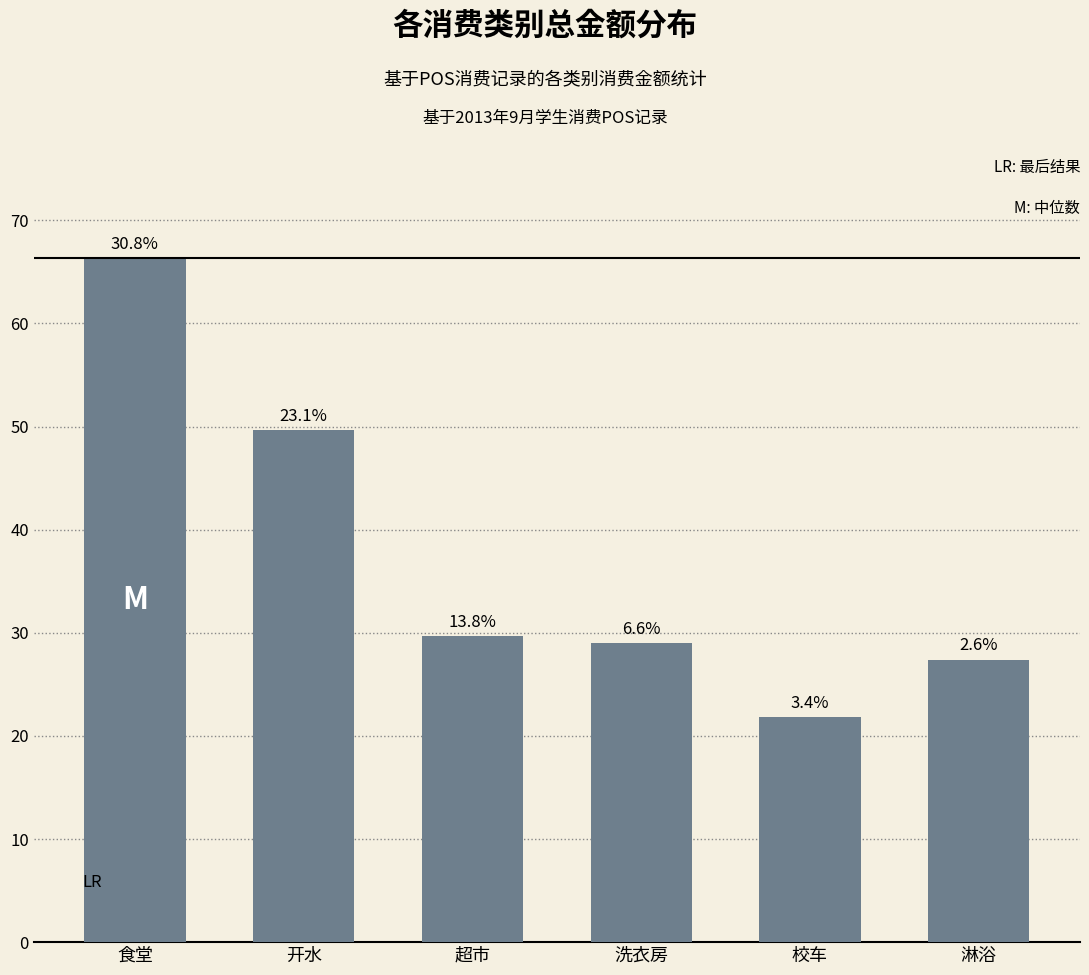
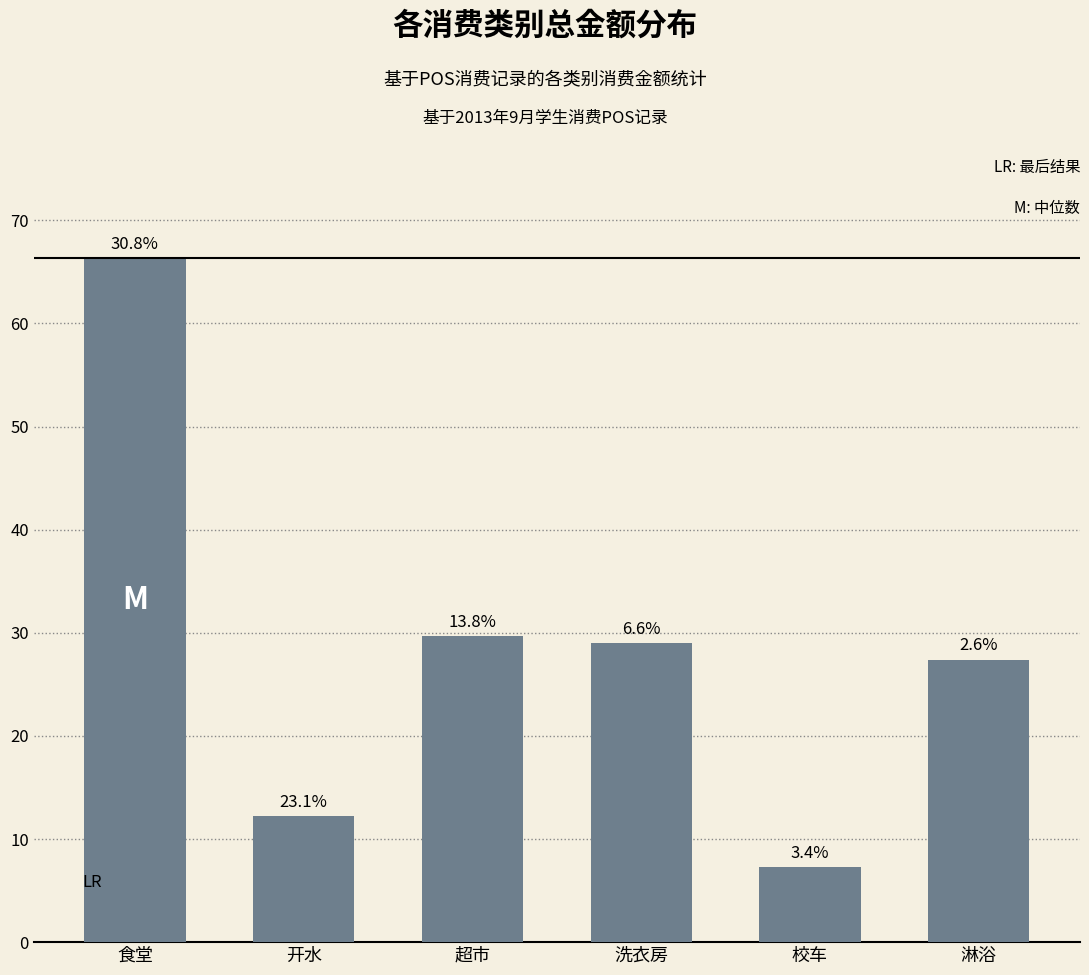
开水: 49.7 -> 12.2
校车: 21.8 -> 7.3
